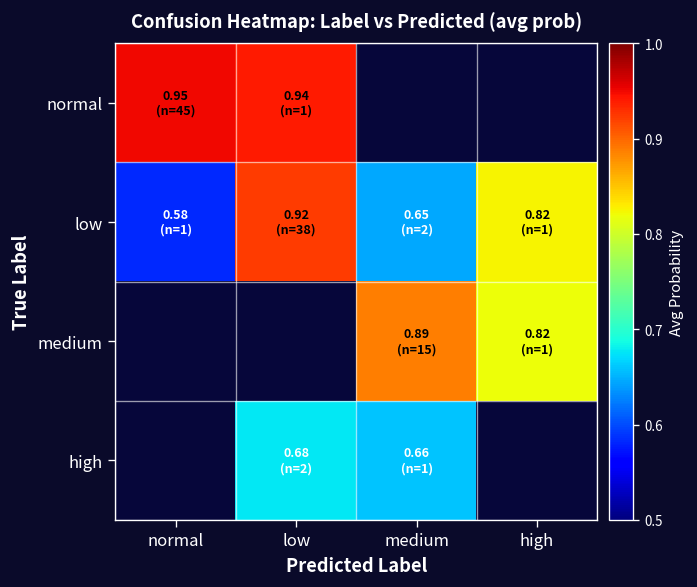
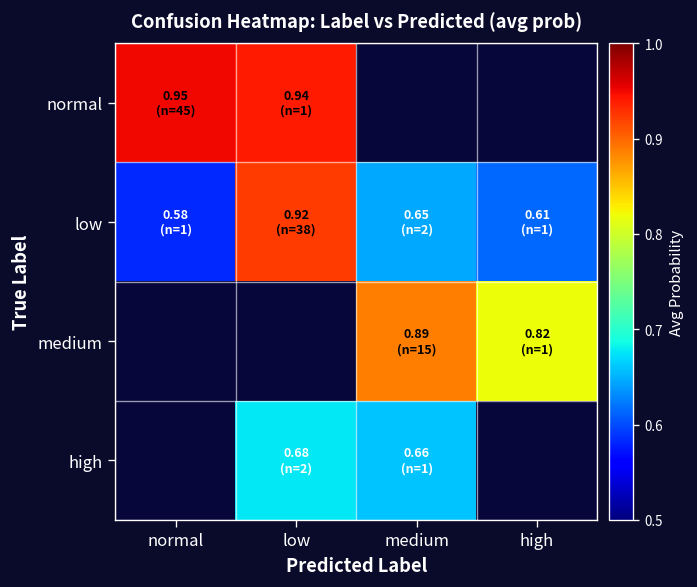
low, high: 0.82 -> 0.61
